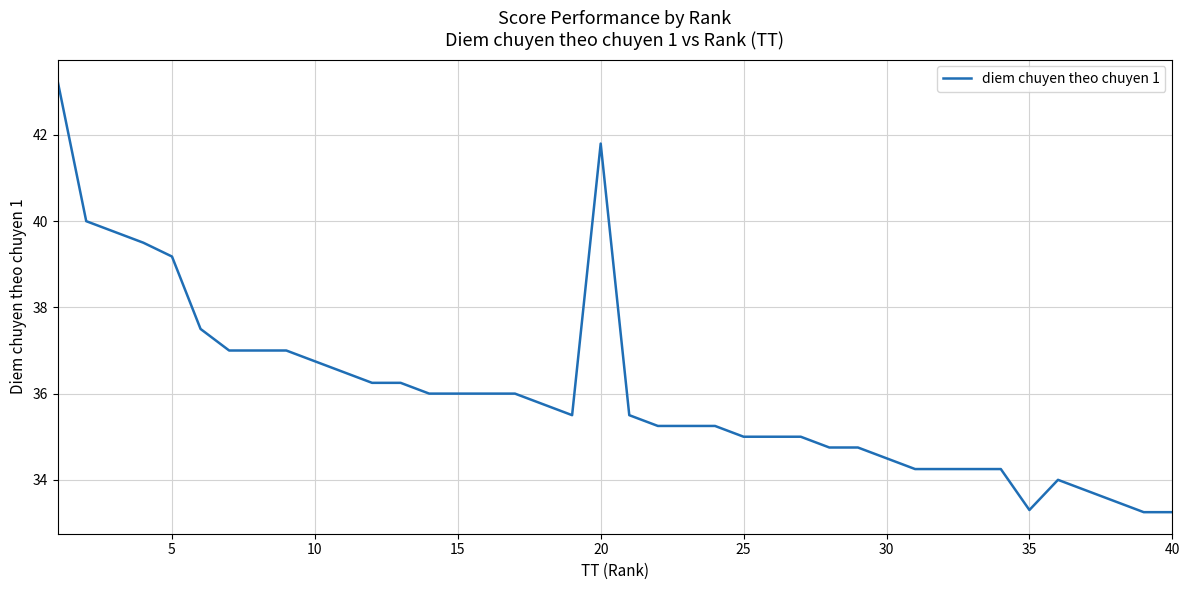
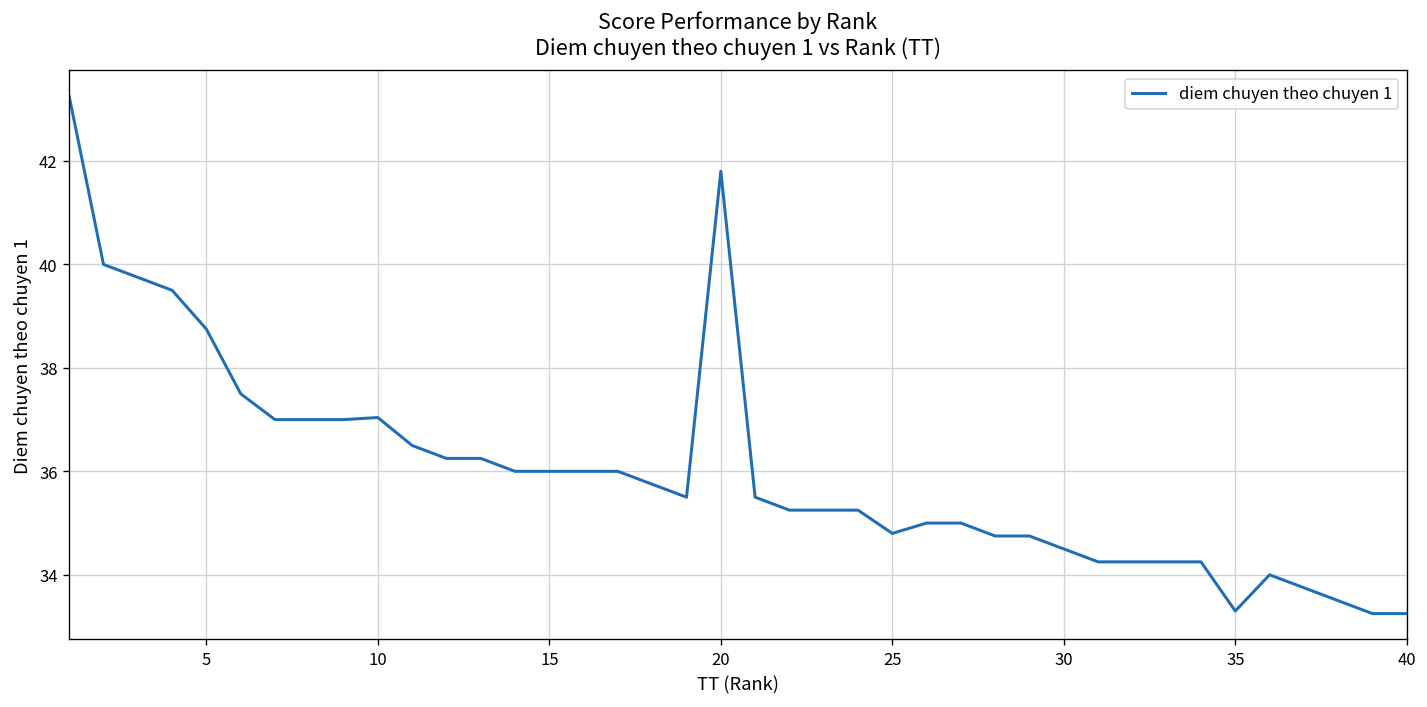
5: 39.2 -> 38.8
10: 36.8 -> 37.0
25: 35.0 -> 34.8
